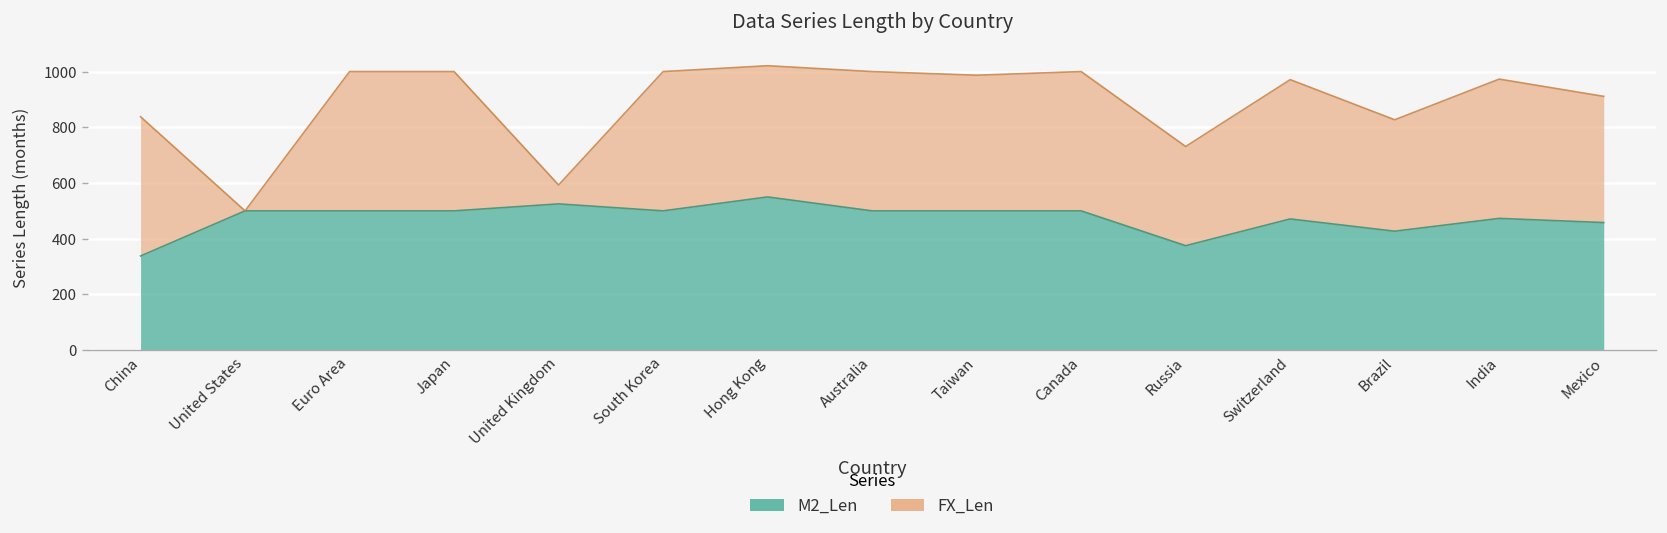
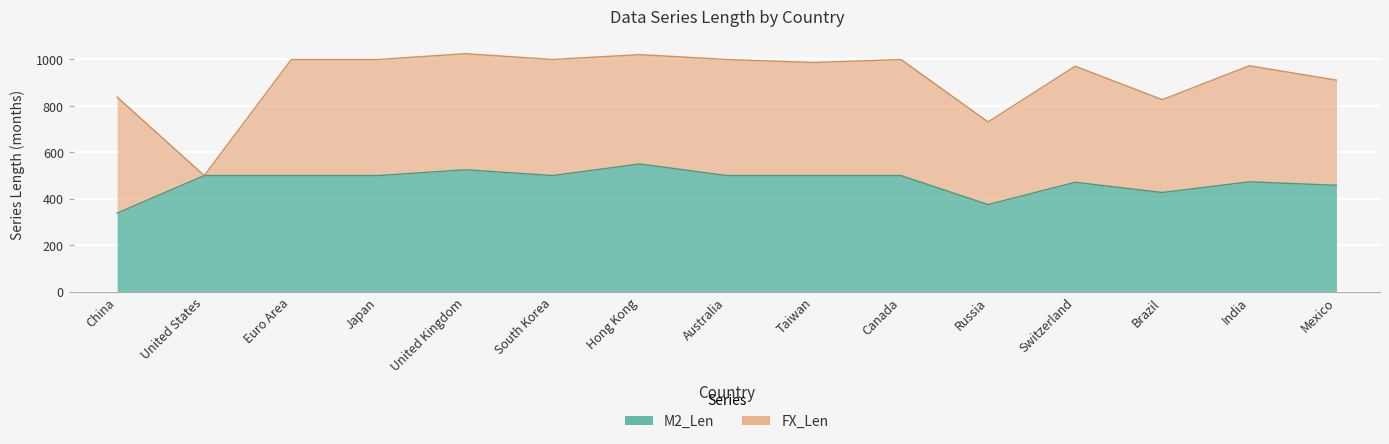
FX_Len, United Kingdom: 70 -> 500
